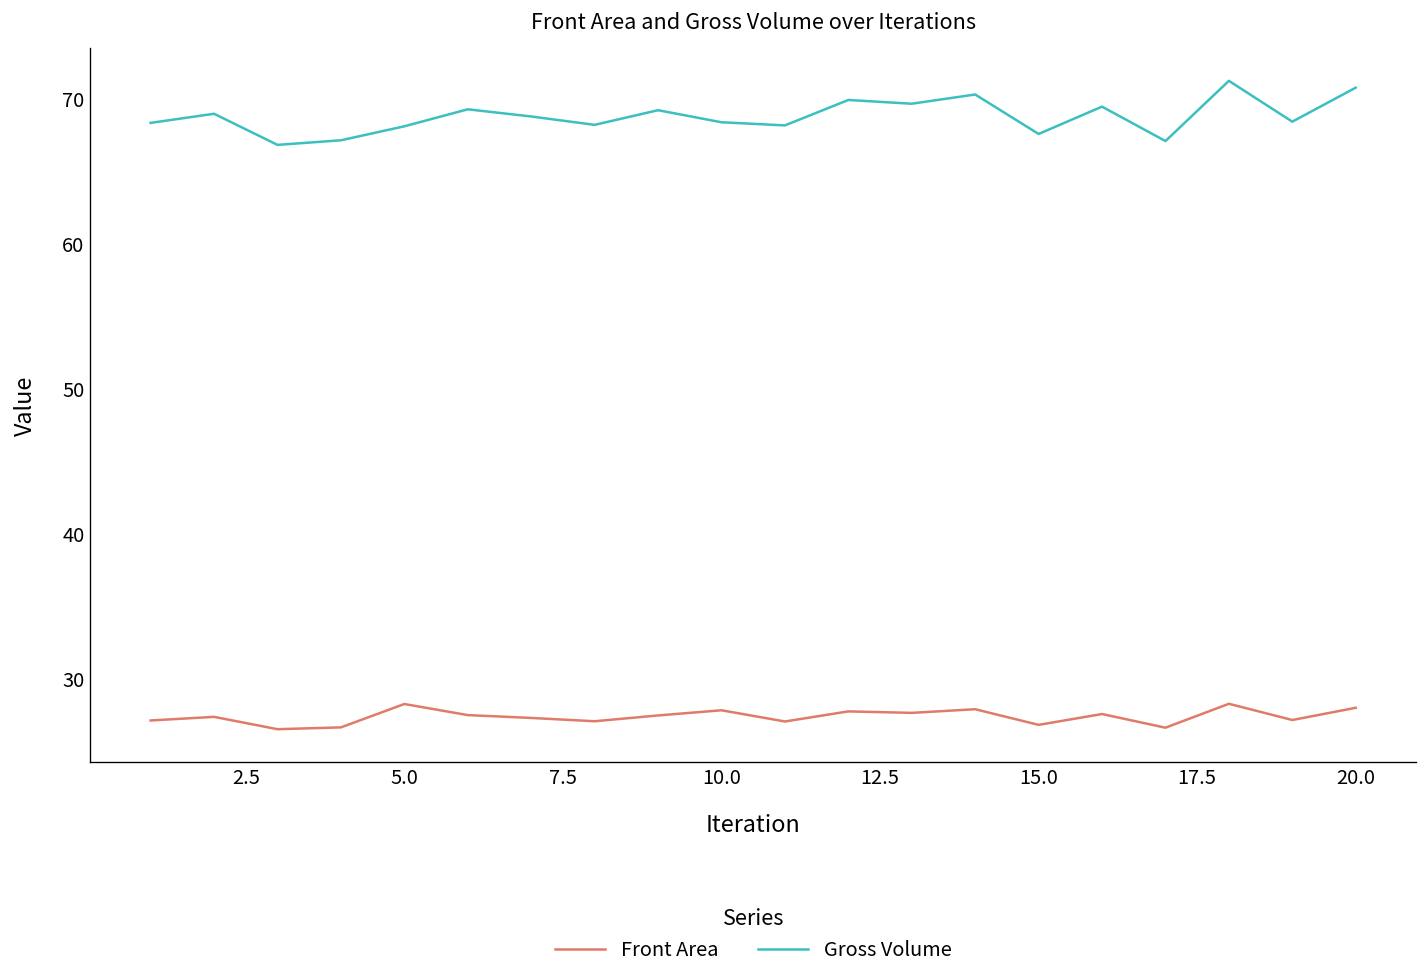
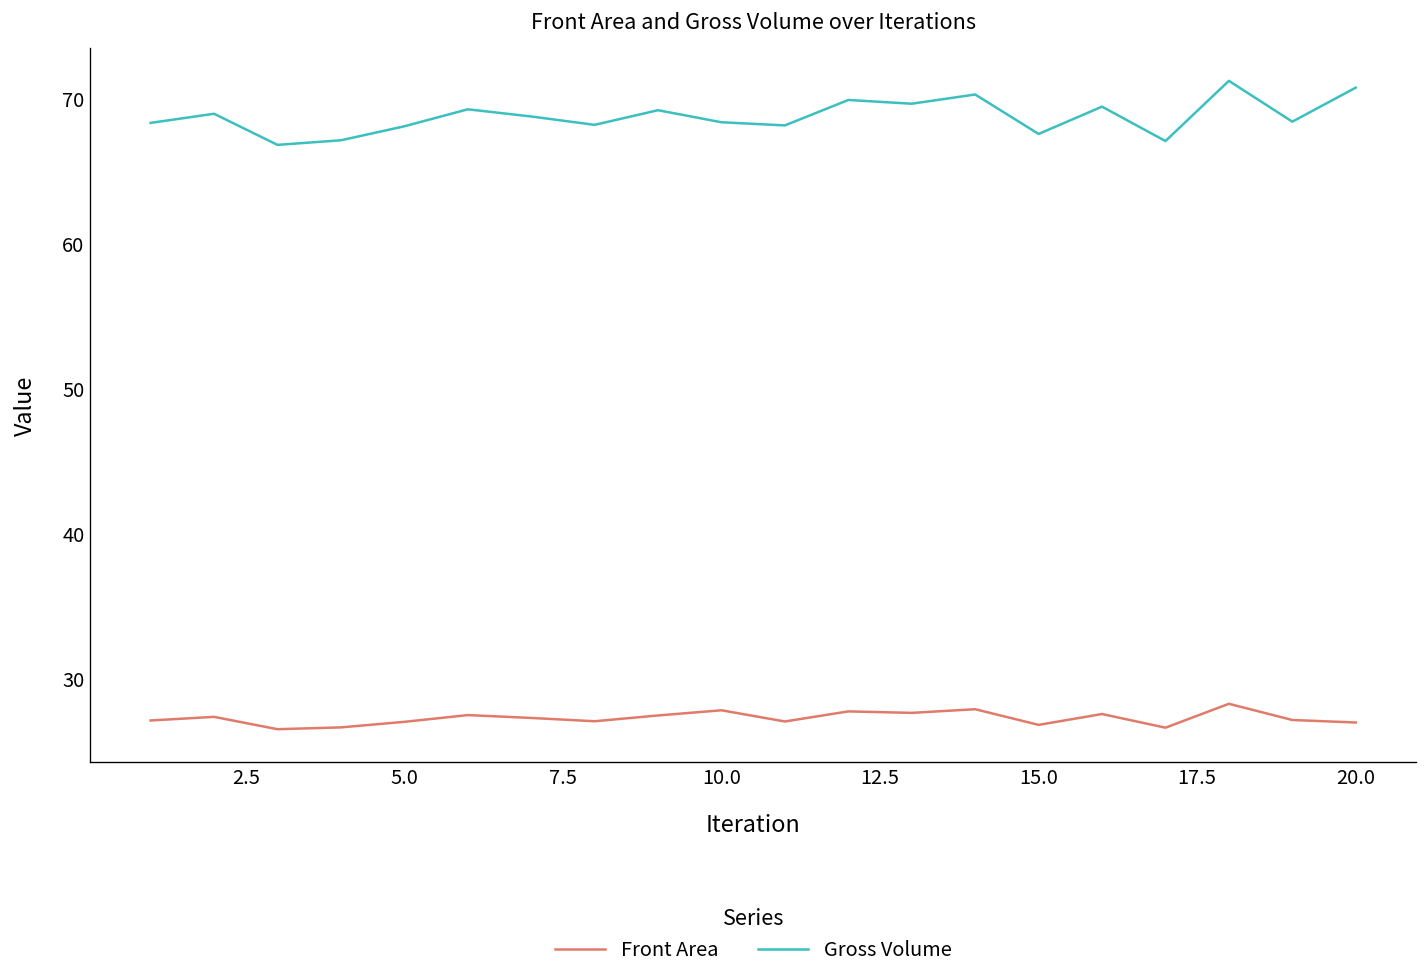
Front Area, 5.0: 28.2 -> 27.0
Front Area, 20.0: 28.0 -> 27.0
